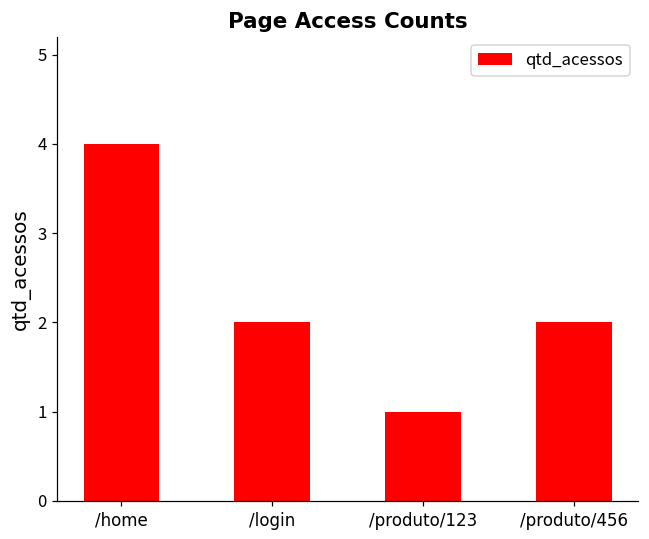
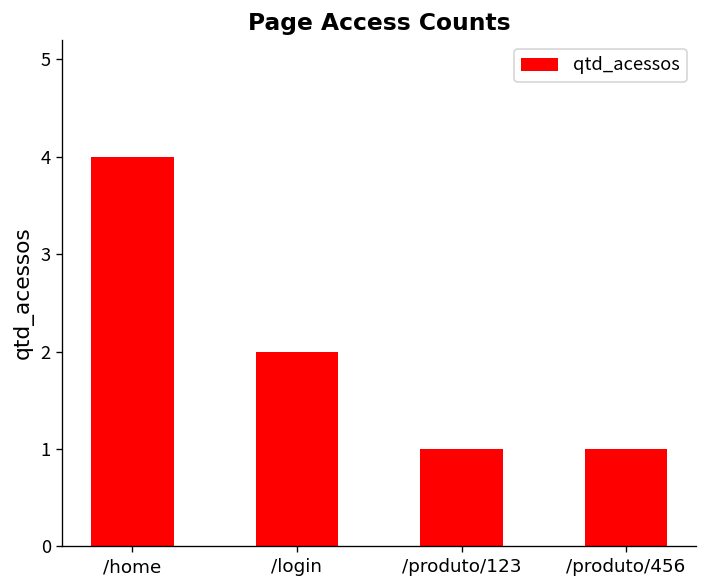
/produto/456: 2 -> 1
